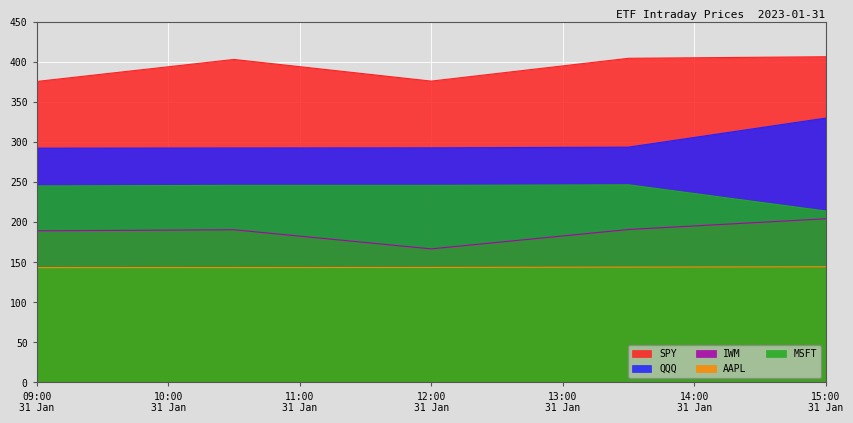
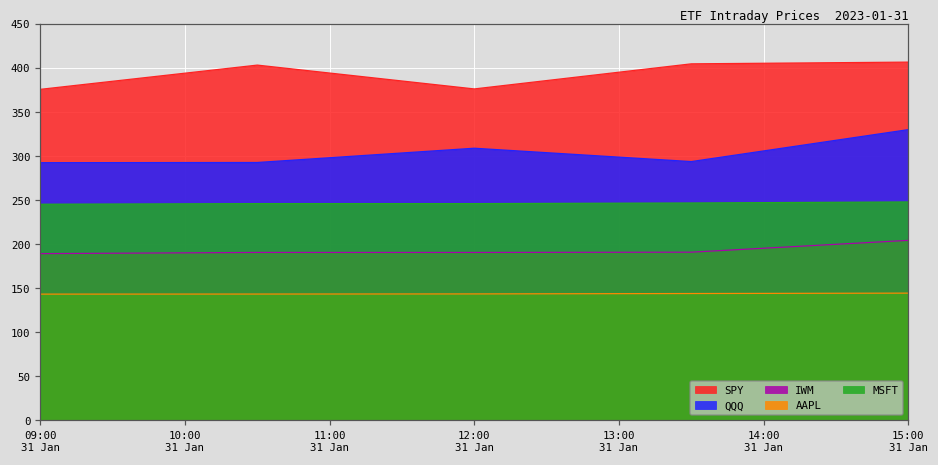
QQQ, 12:00 31 Jan: 290 -> 310
IWM, 12:00 31 Jan: 170 -> 190
MSFT, 15:00 31 Jan: 210 -> 250
